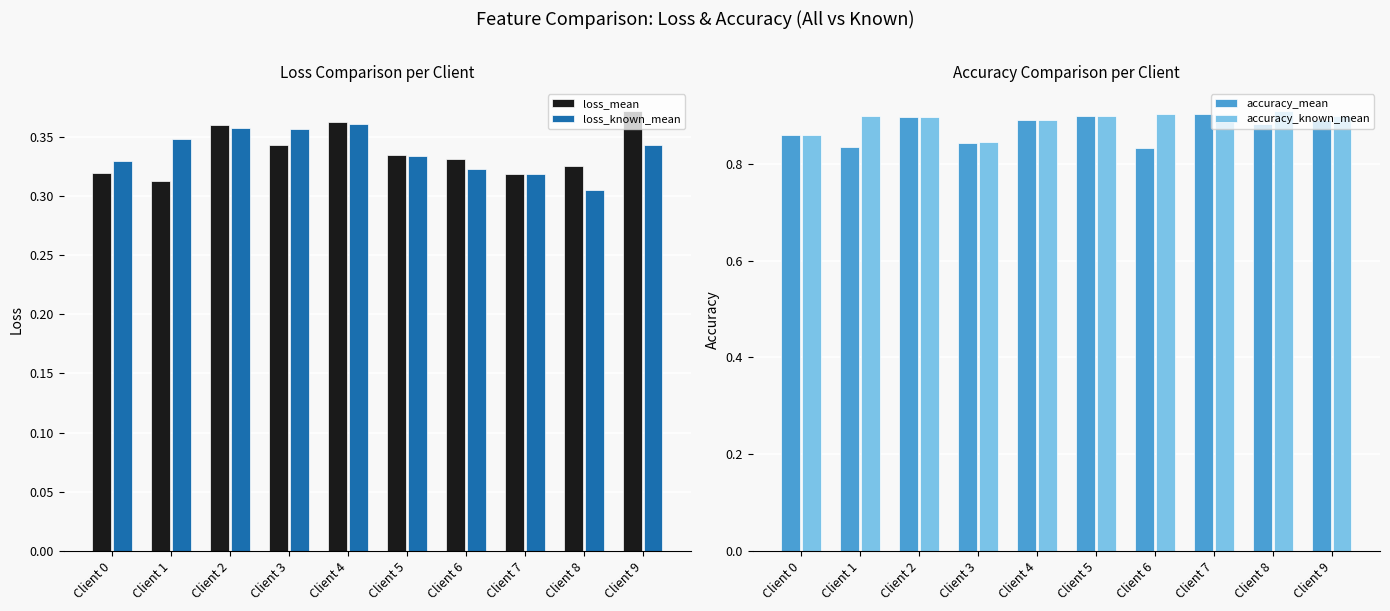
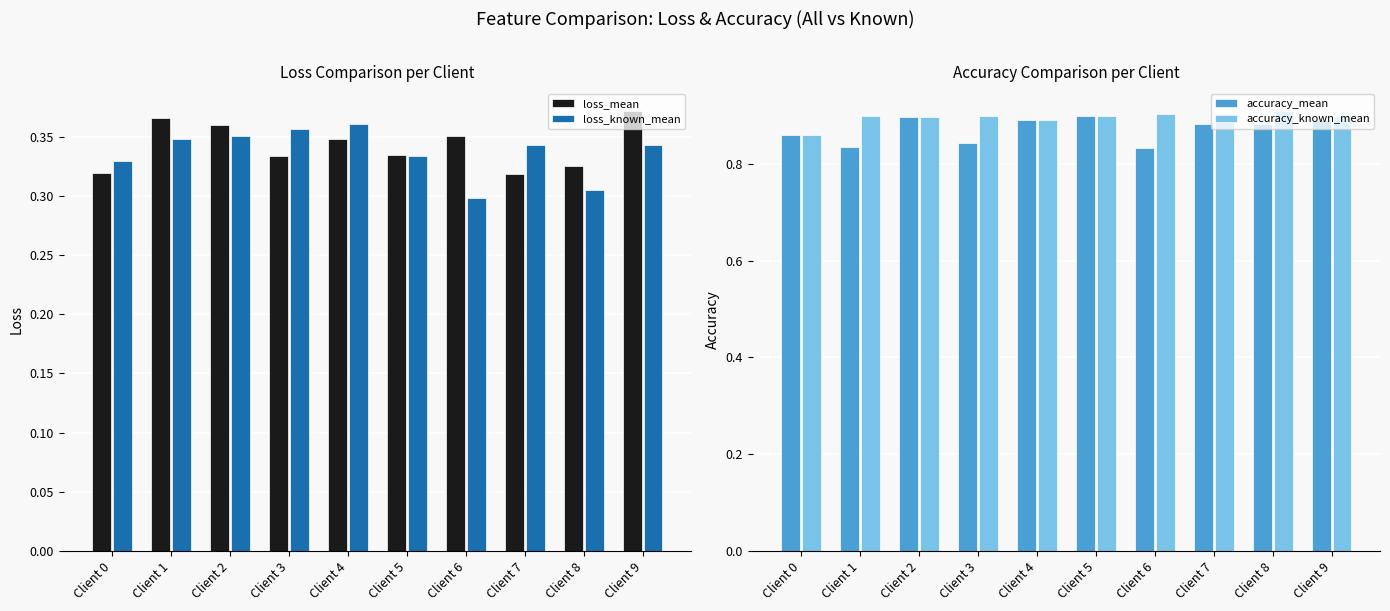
Loss Comparison per Client, loss_mean, Client 1: 0.312 -> 0.366
Loss Comparison per Client, loss_known_mean, Client 2: 0.357 -> 0.351
Loss Comparison per Client, loss_mean, Client 3: 0.343 -> 0.334
Loss Comparison per Client, loss_mean, Client 4: 0.363 -> 0.348
Loss Comparison per Client, loss_mean, Client 6: 0.332 -> 0.351
Loss Comparison per Client, loss_known_mean, Client 6: 0.323 -> 0.298
Loss Comparison per Client, loss_known_mean, Client 7: 0.318 -> 0.343
Accuracy Comparison per Client, accuracy_known_mean, Client 3: 0.85 -> 0.90
Accuracy Comparison per Client, accuracy_mean, Client 7: 0.90 -> 0.88
